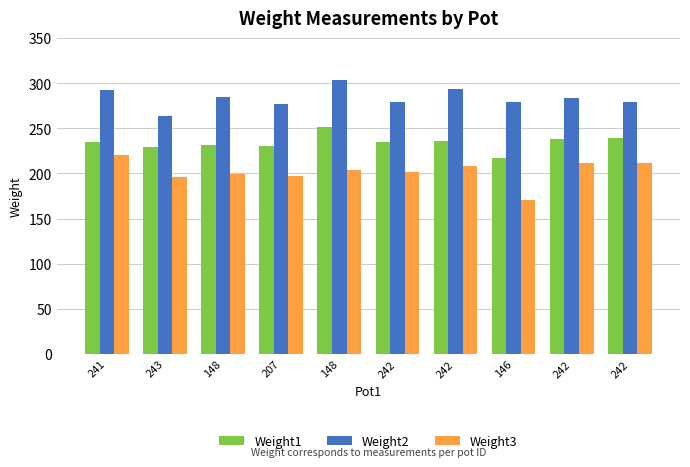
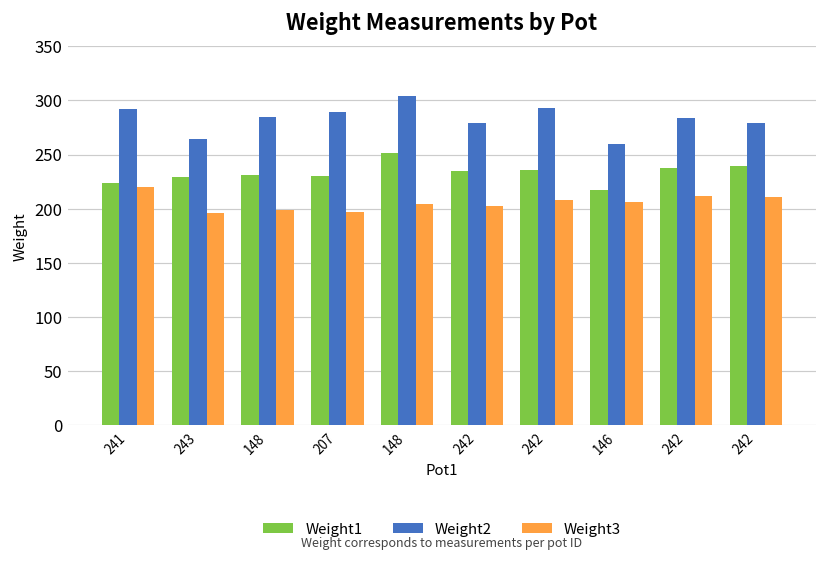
Weight1, 241: 240 -> 220
Weight2, 207: 280 -> 290
Weight2, 146: 280 -> 260
Weight3, 146: 170 -> 210
